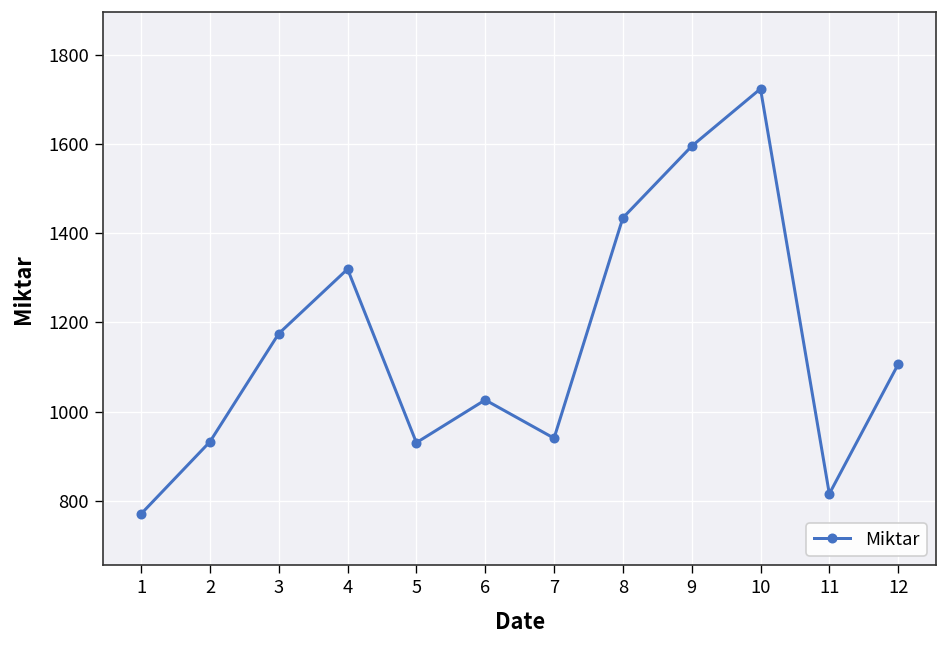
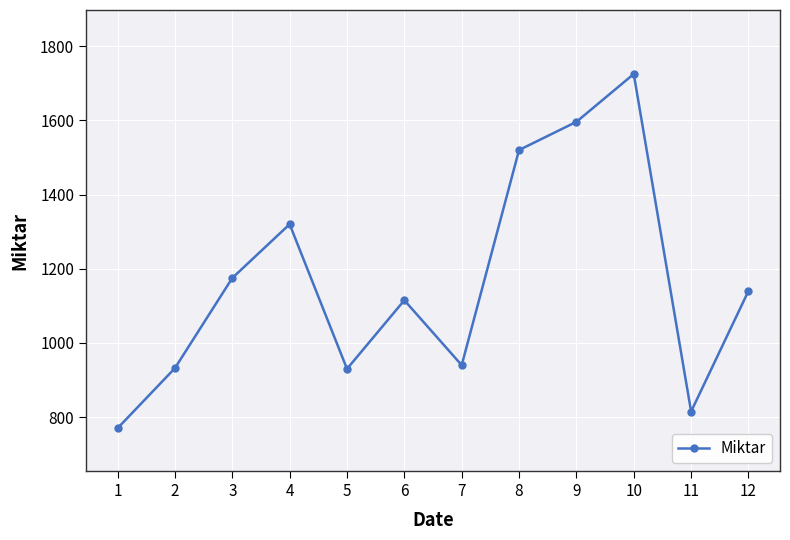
6: 1030 -> 1120
8: 1440 -> 1520
12: 1110 -> 1140
